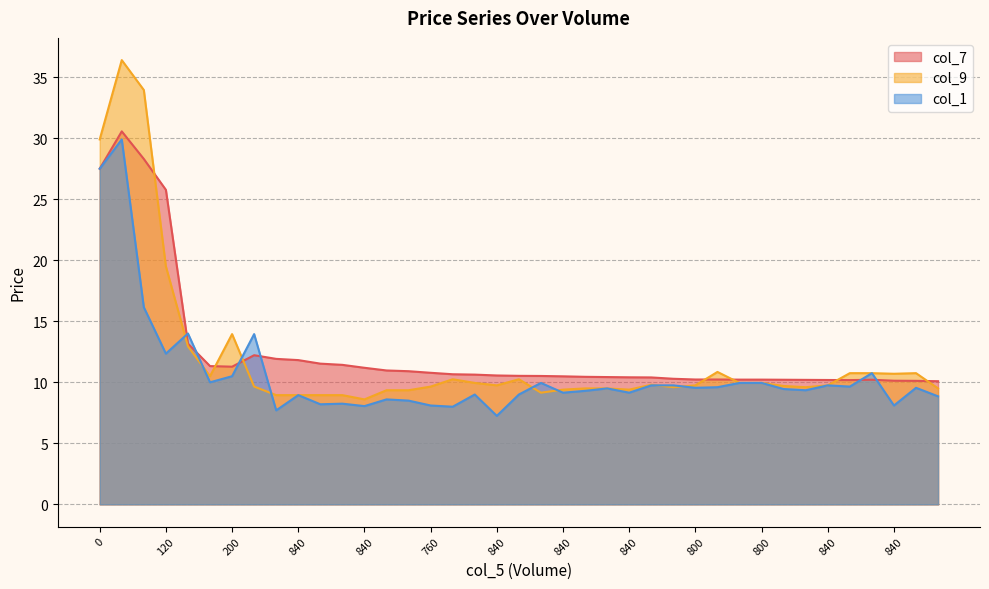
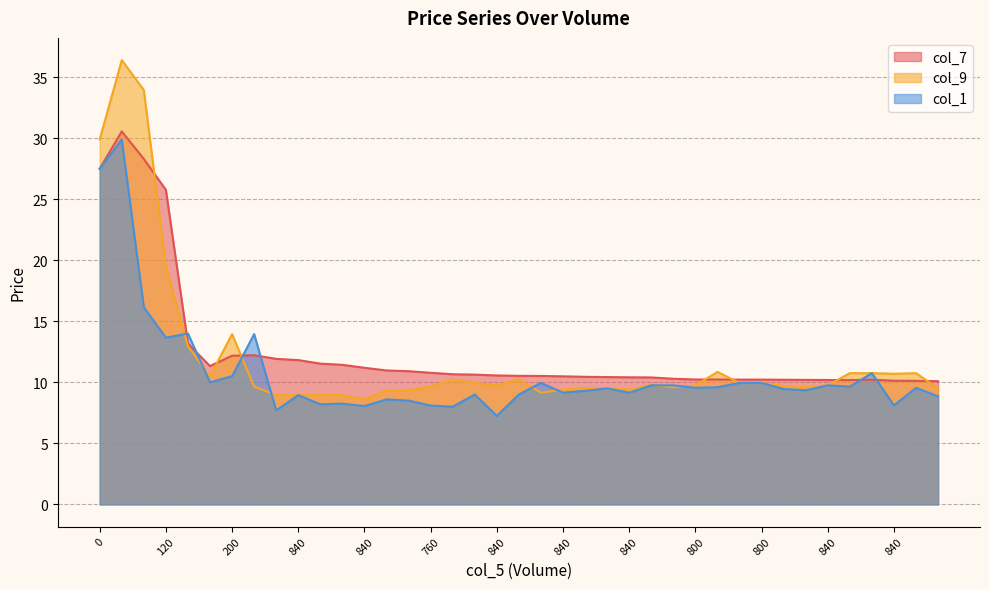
col_1, 120: 12.4 -> 13.7
col_7, 200: 11.3 -> 12.2
